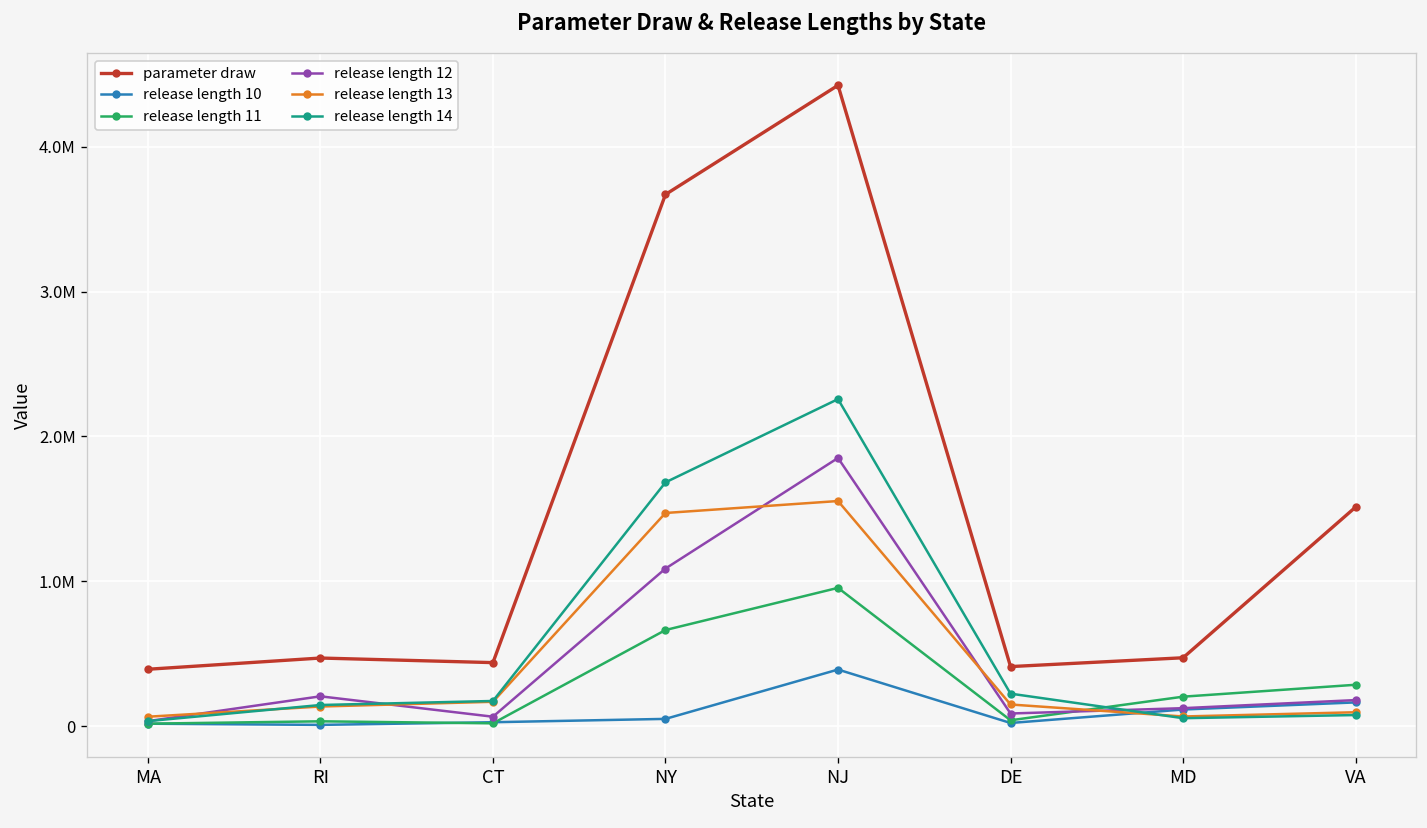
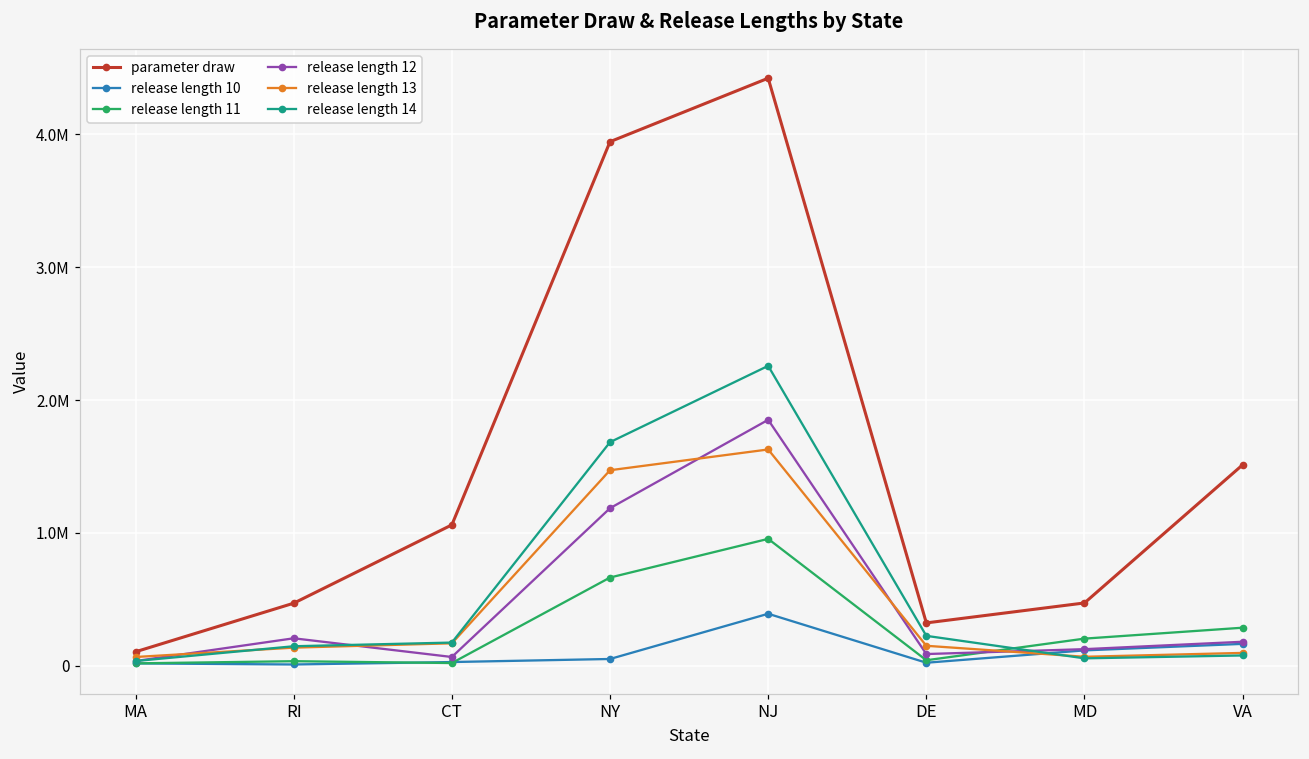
parameter draw, MA: 390000 -> 110000
parameter draw, CT: 440000 -> 1060000
parameter draw, NY: 3670000 -> 3950000
release length 12, NY: 1090000 -> 1190000
release length 13, NJ: 1550000 -> 1630000
parameter draw, DE: 410000 -> 320000
